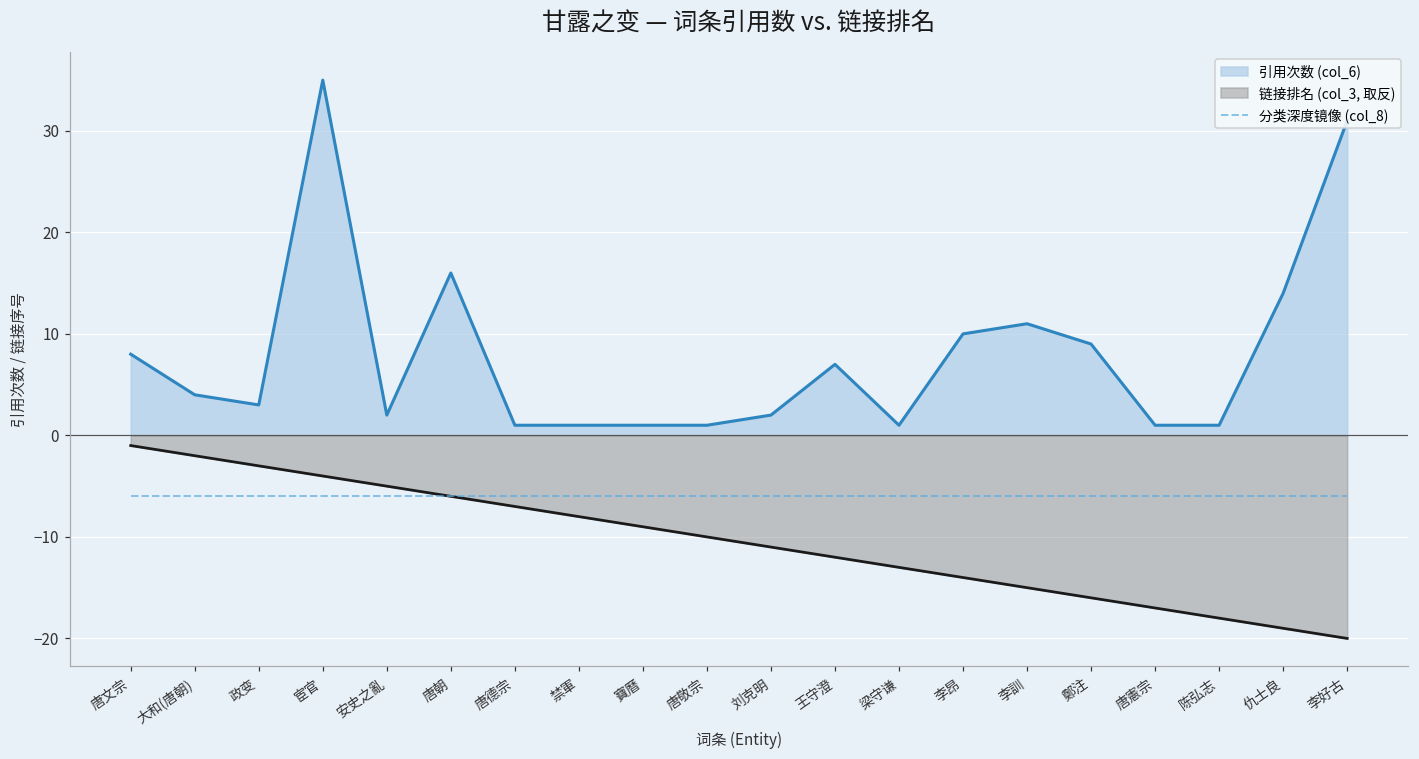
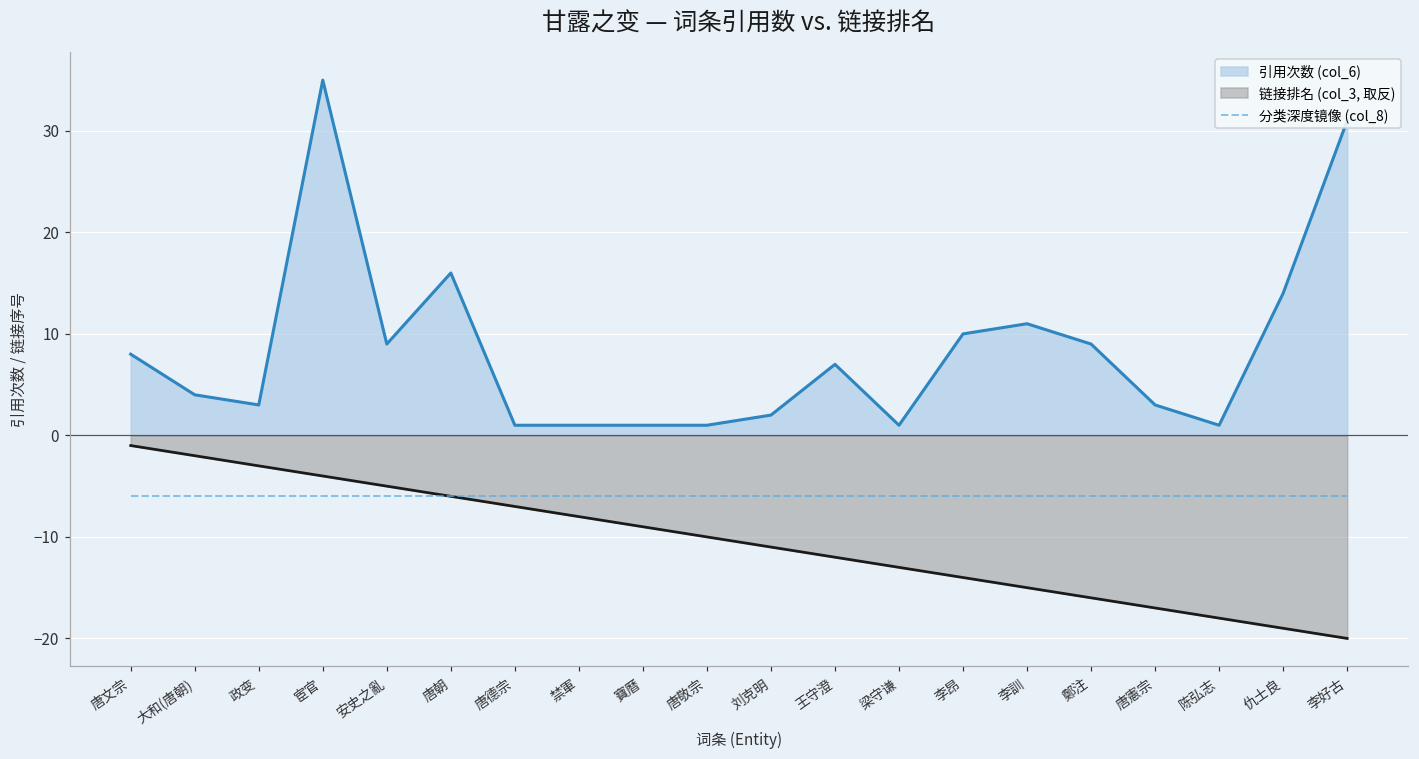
引用次数 (col_6), 安史之亂: 2 -> 9
引用次数 (col_6), 唐憲宗: 1 -> 3
